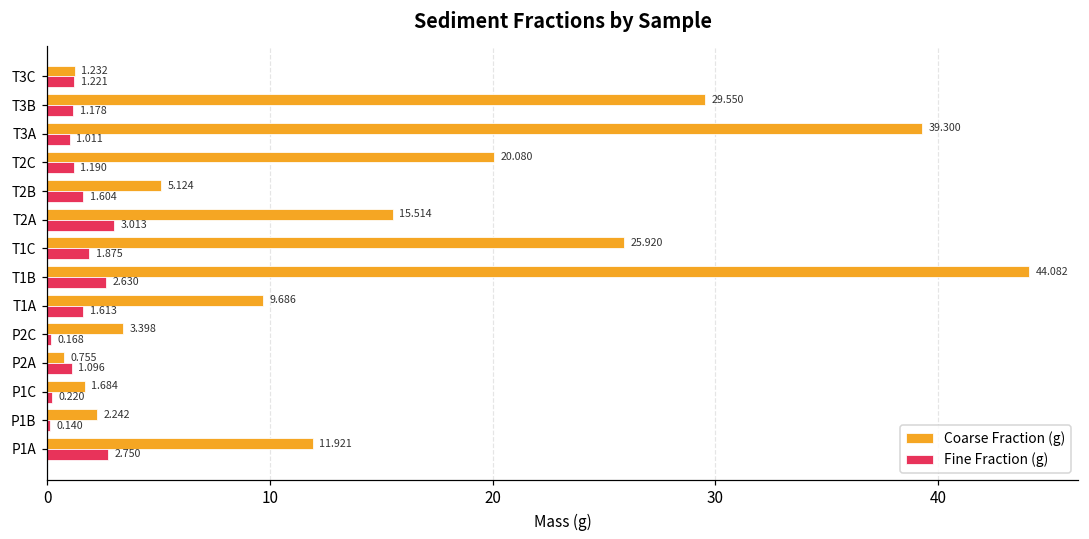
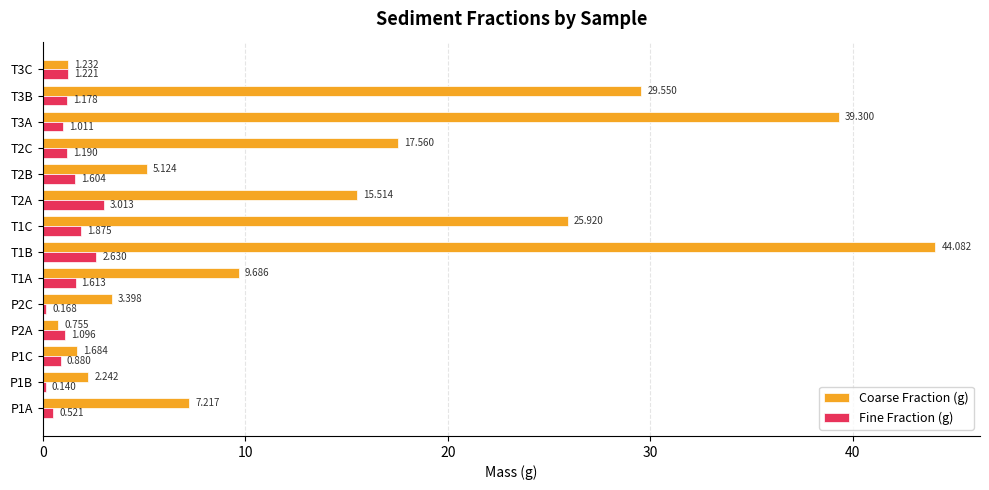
Coarse Fraction (g), T2C: 20.080 -> 17.560
Fine Fraction (g), P1C: 0.220 -> 0.880
Coarse Fraction (g), P1A: 11.921 -> 7.217
Fine Fraction (g), P1A: 2.750 -> 0.521
